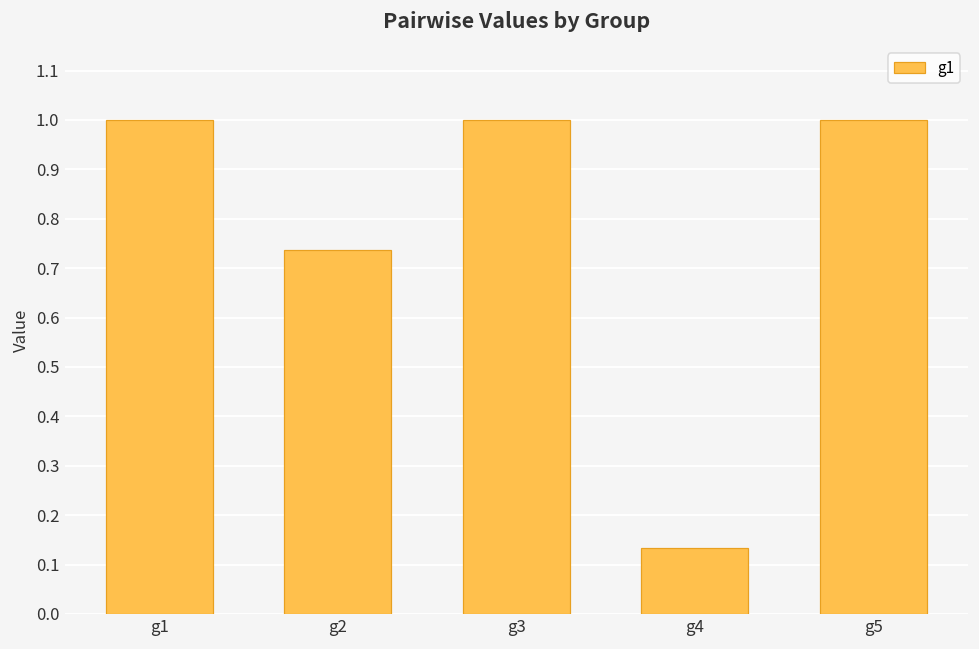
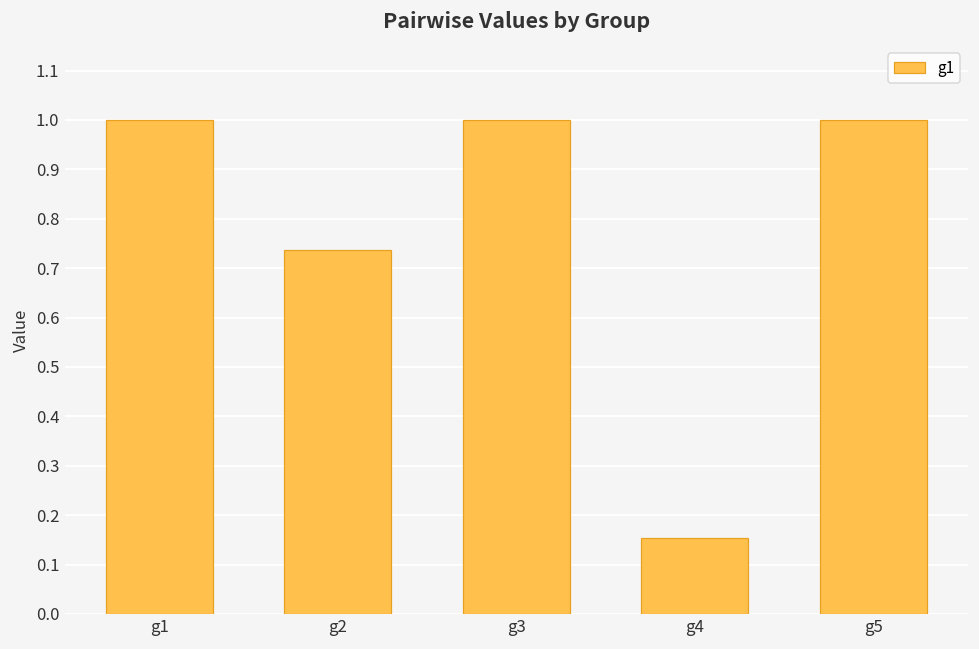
g4: 0.13 -> 0.15
